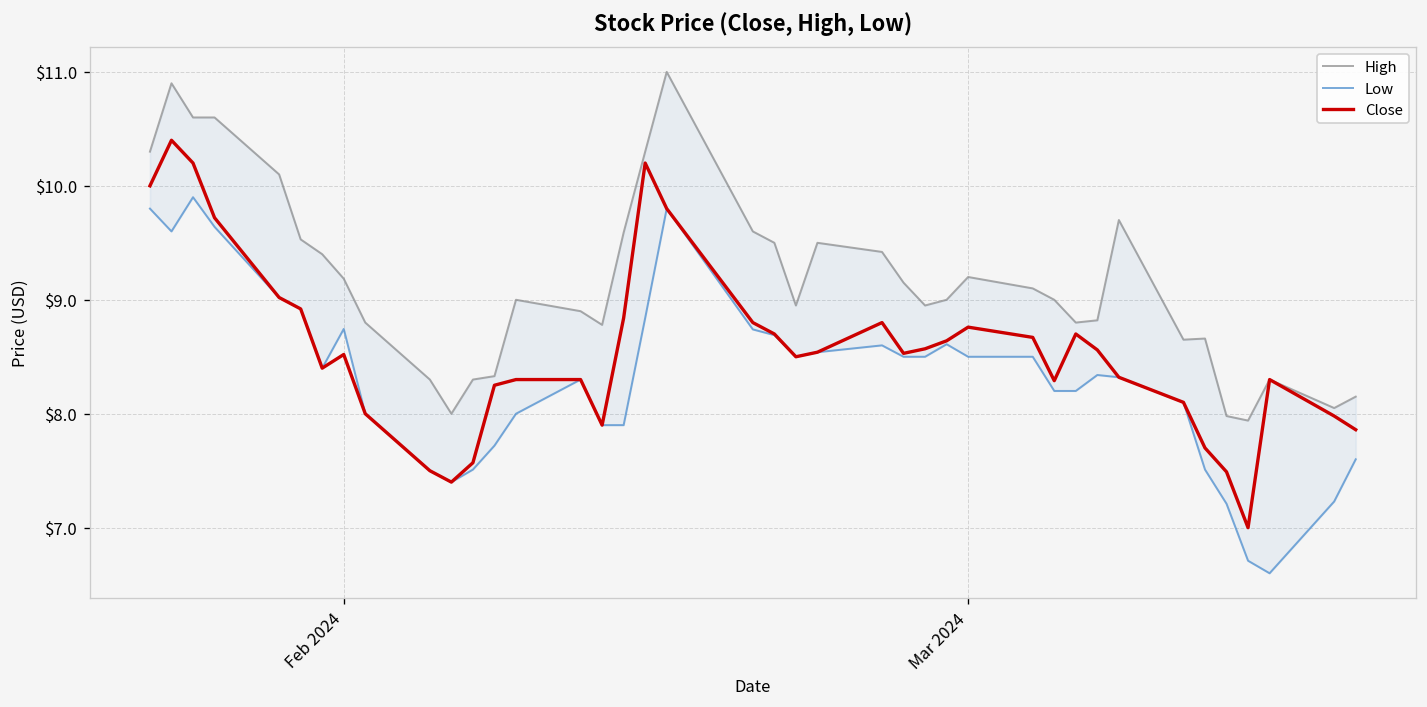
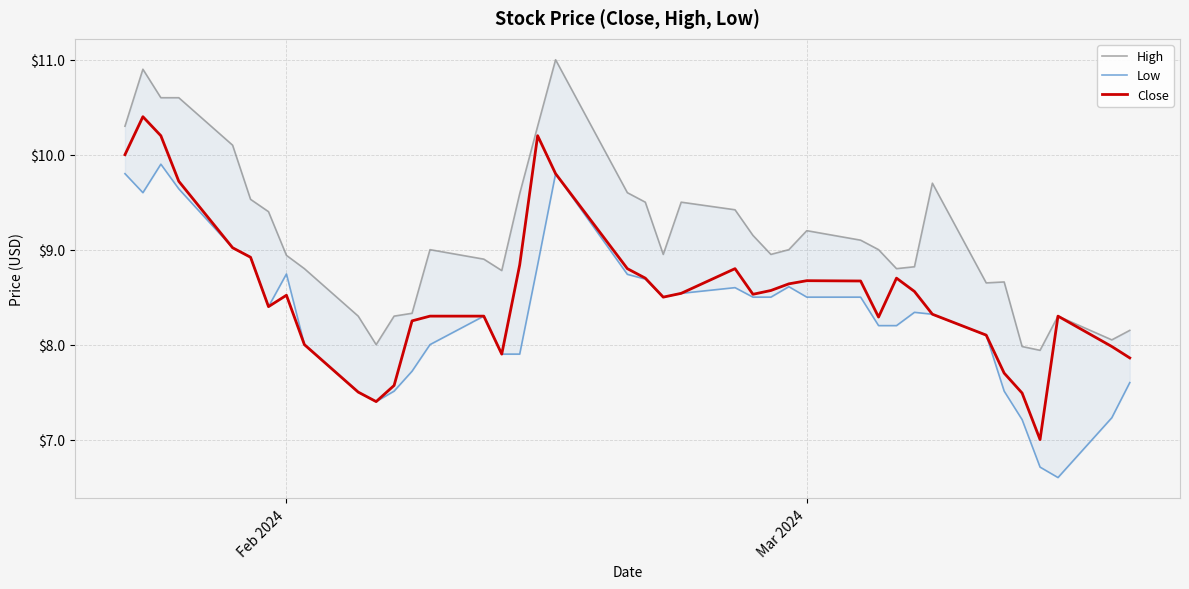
High, Feb 2024: $9.2 -> $8.9
Close, Mar 2024: $8.8 -> $8.7
